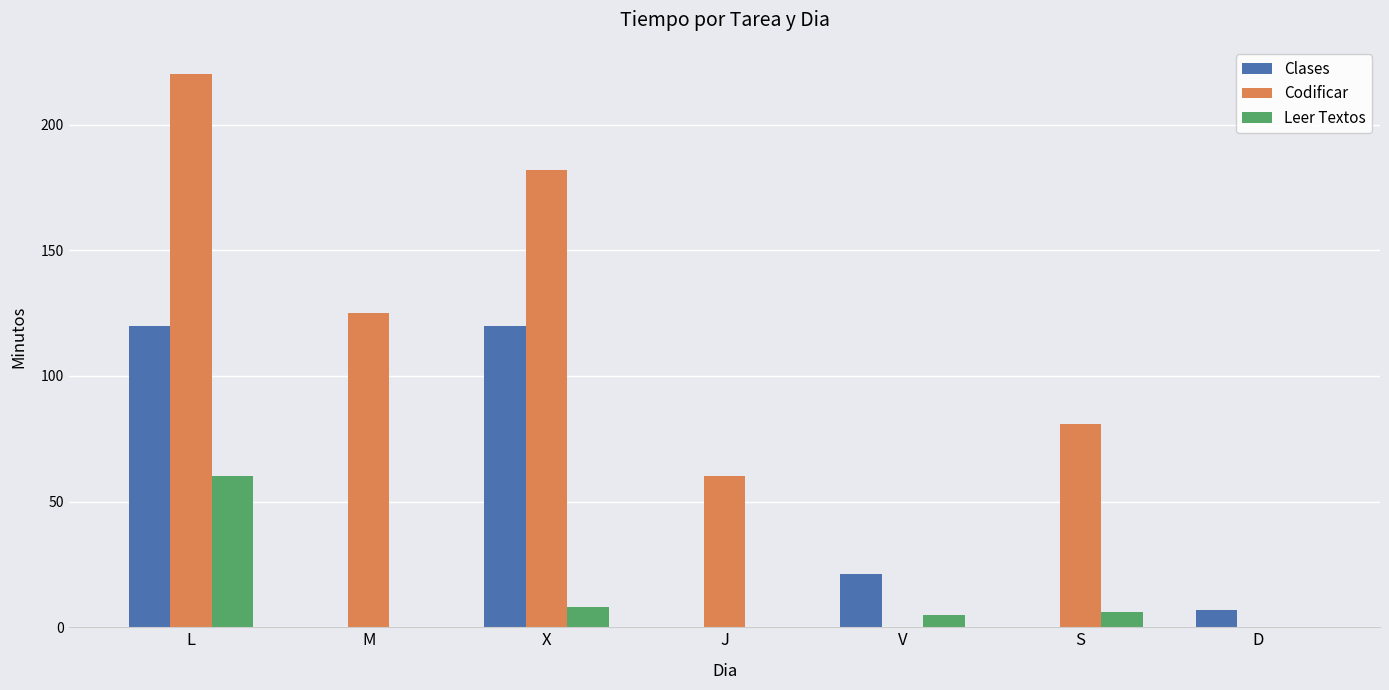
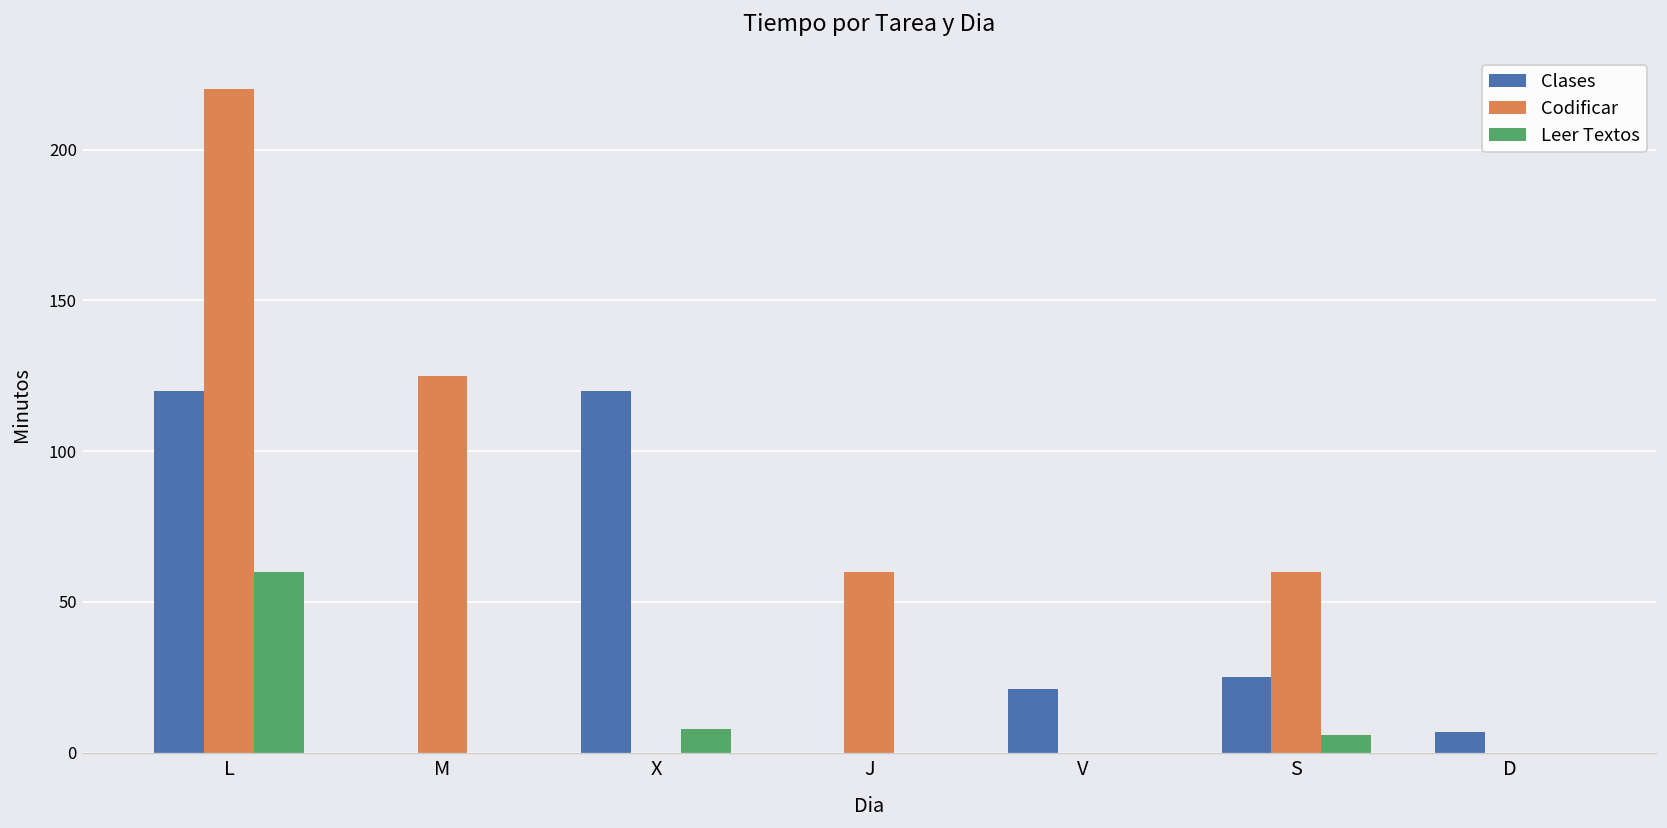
Codificar, X: 182 -> 0
Leer Textos, V: 5 -> 0
Clases, S: 0 -> 25
Codificar, S: 81 -> 60
